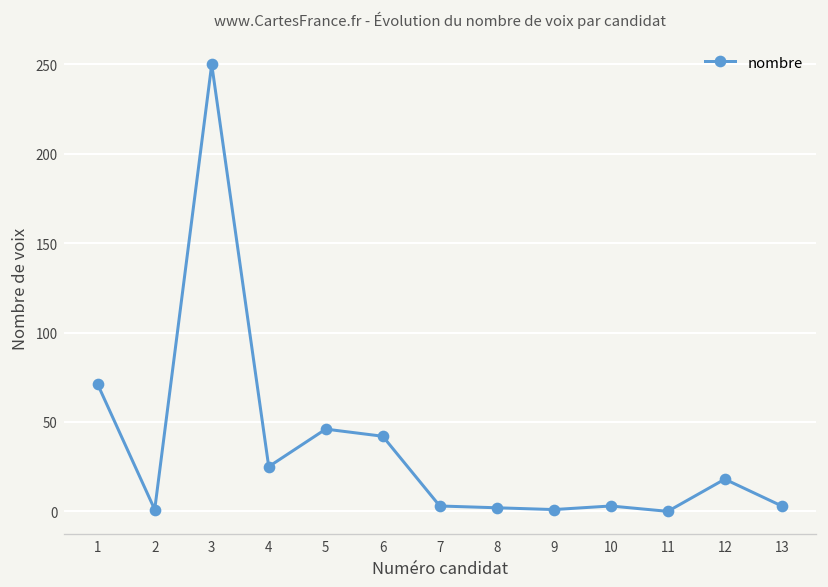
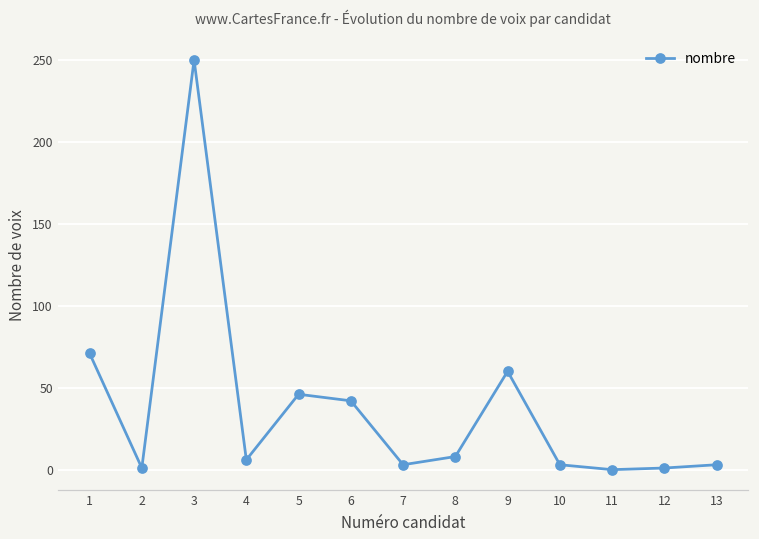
4: 25 -> 6
8: 2 -> 8
9: 1 -> 60
12: 18 -> 1
